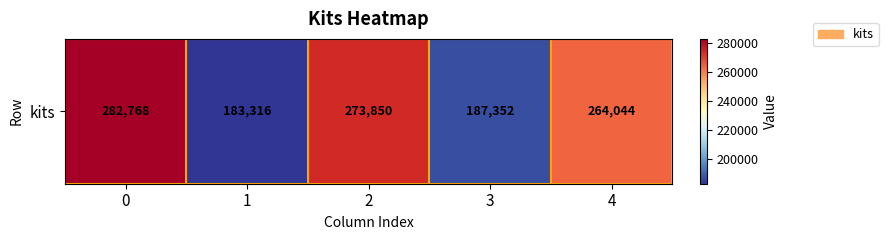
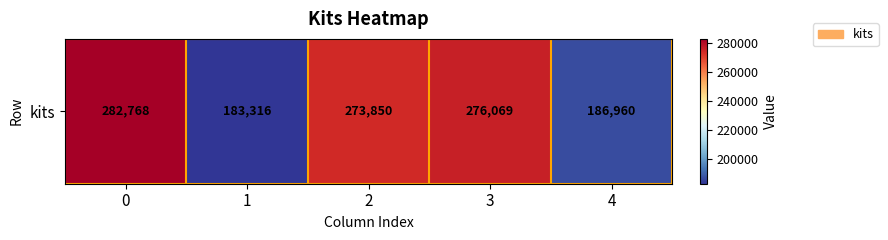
kits, 3: 187,352 -> 276,069
kits, 4: 264,044 -> 186,960
